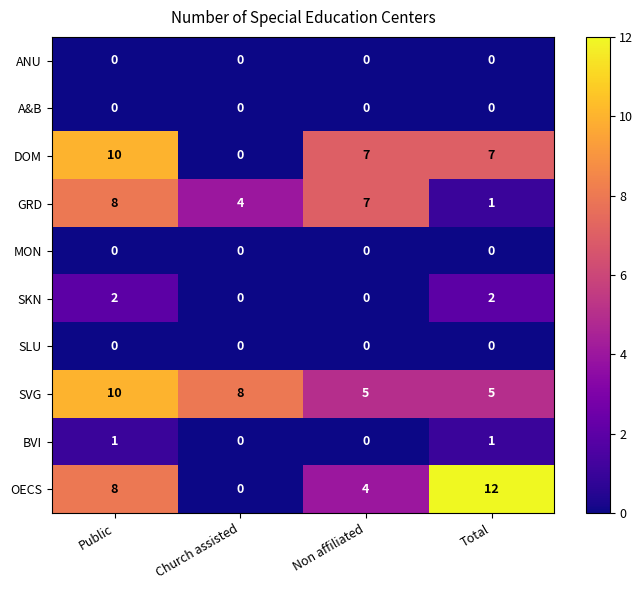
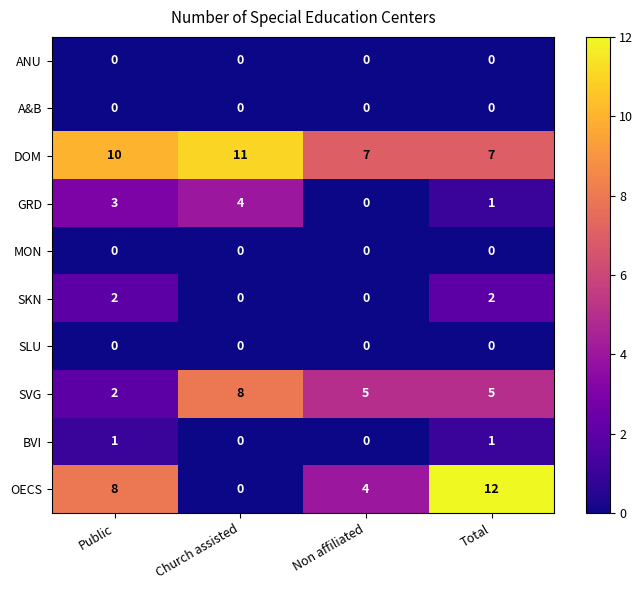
DOM, Church assisted: 0 -> 11
GRD, Public: 8 -> 3
GRD, Non affiliated: 7 -> 0
SVG, Public: 10 -> 2
